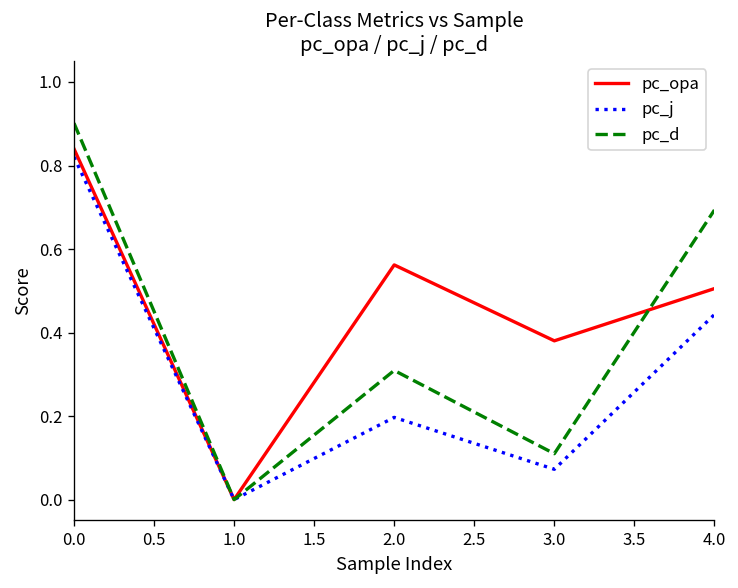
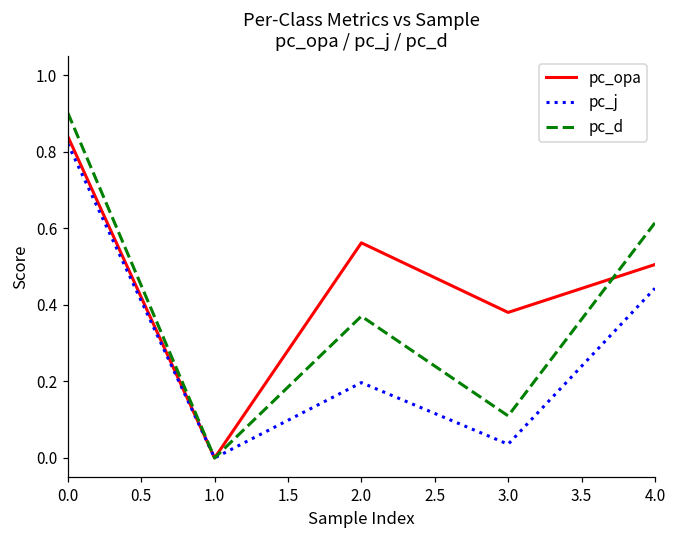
pc_d, 2.0: 0.31 -> 0.37
pc_j, 3.0: 0.07 -> 0.04
pc_d, 4.0: 0.69 -> 0.61
